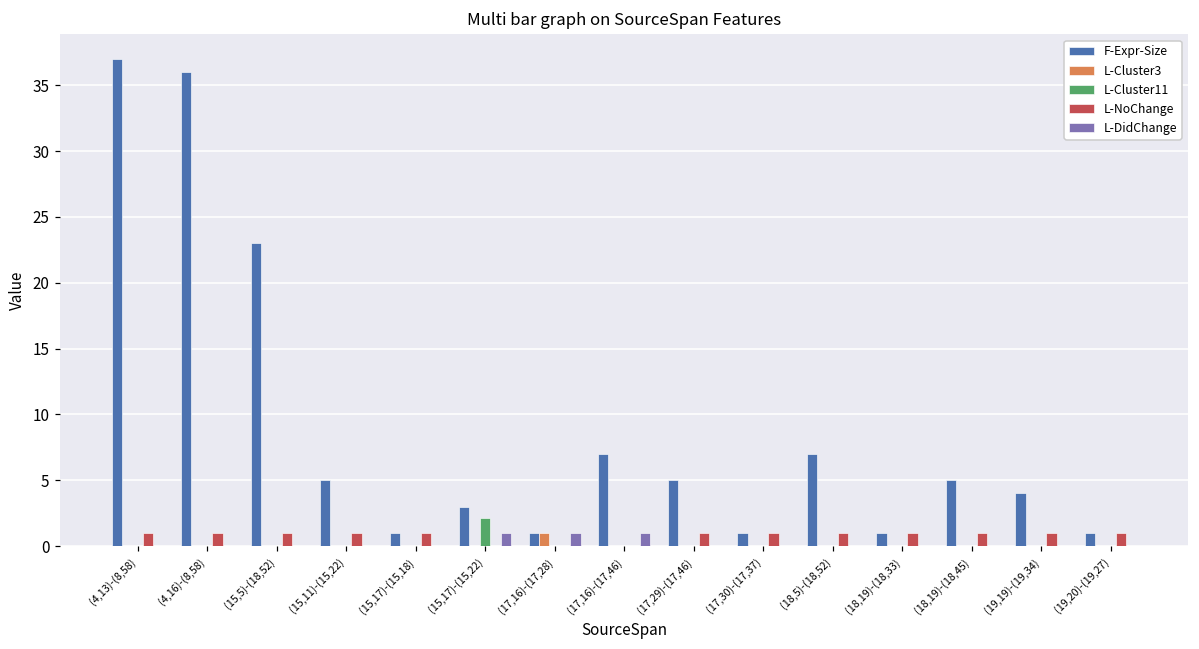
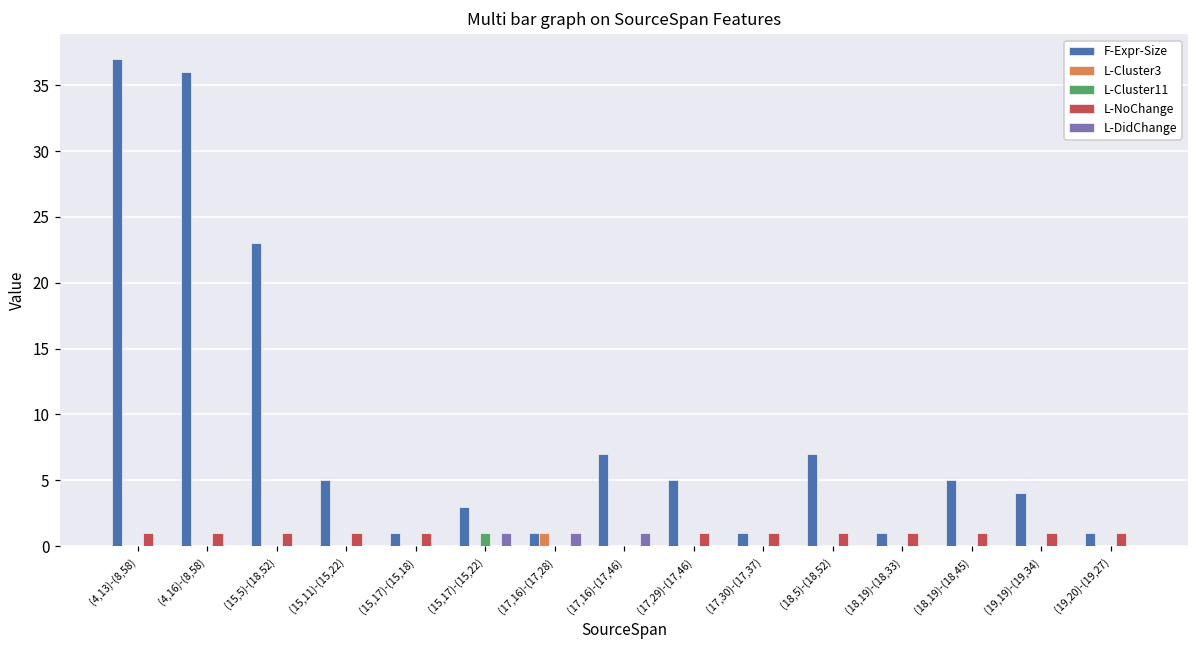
L-Cluster11, (15,17)-(15,22): 2.1 -> 1.0
